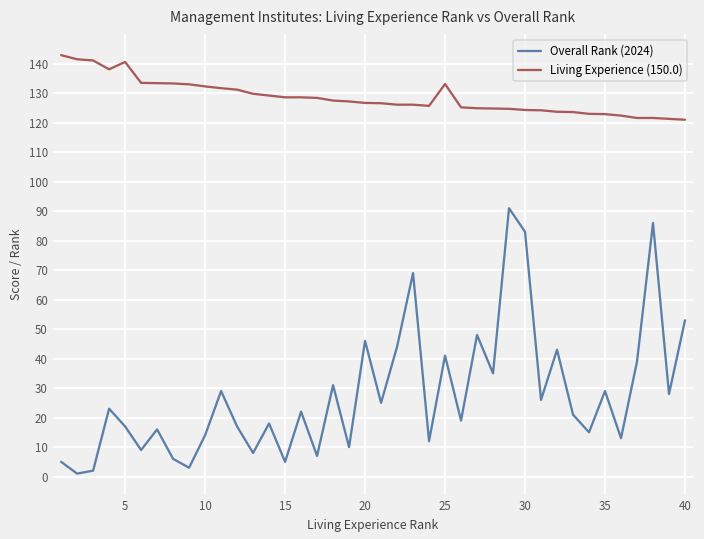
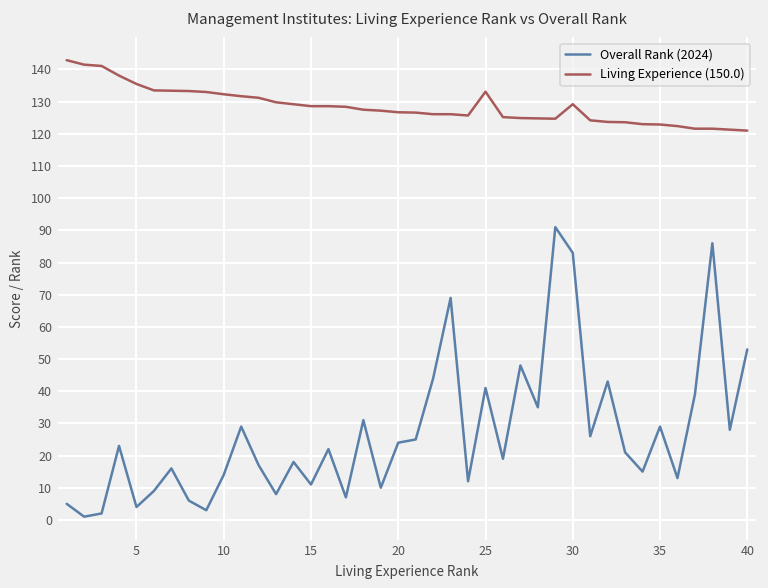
Overall Rank (2024), 5: 17 -> 4
Living Experience (150.0), 5: 141 -> 136
Overall Rank (2024), 15: 5 -> 11
Overall Rank (2024), 20: 46 -> 24
Living Experience (150.0), 30: 124 -> 129
